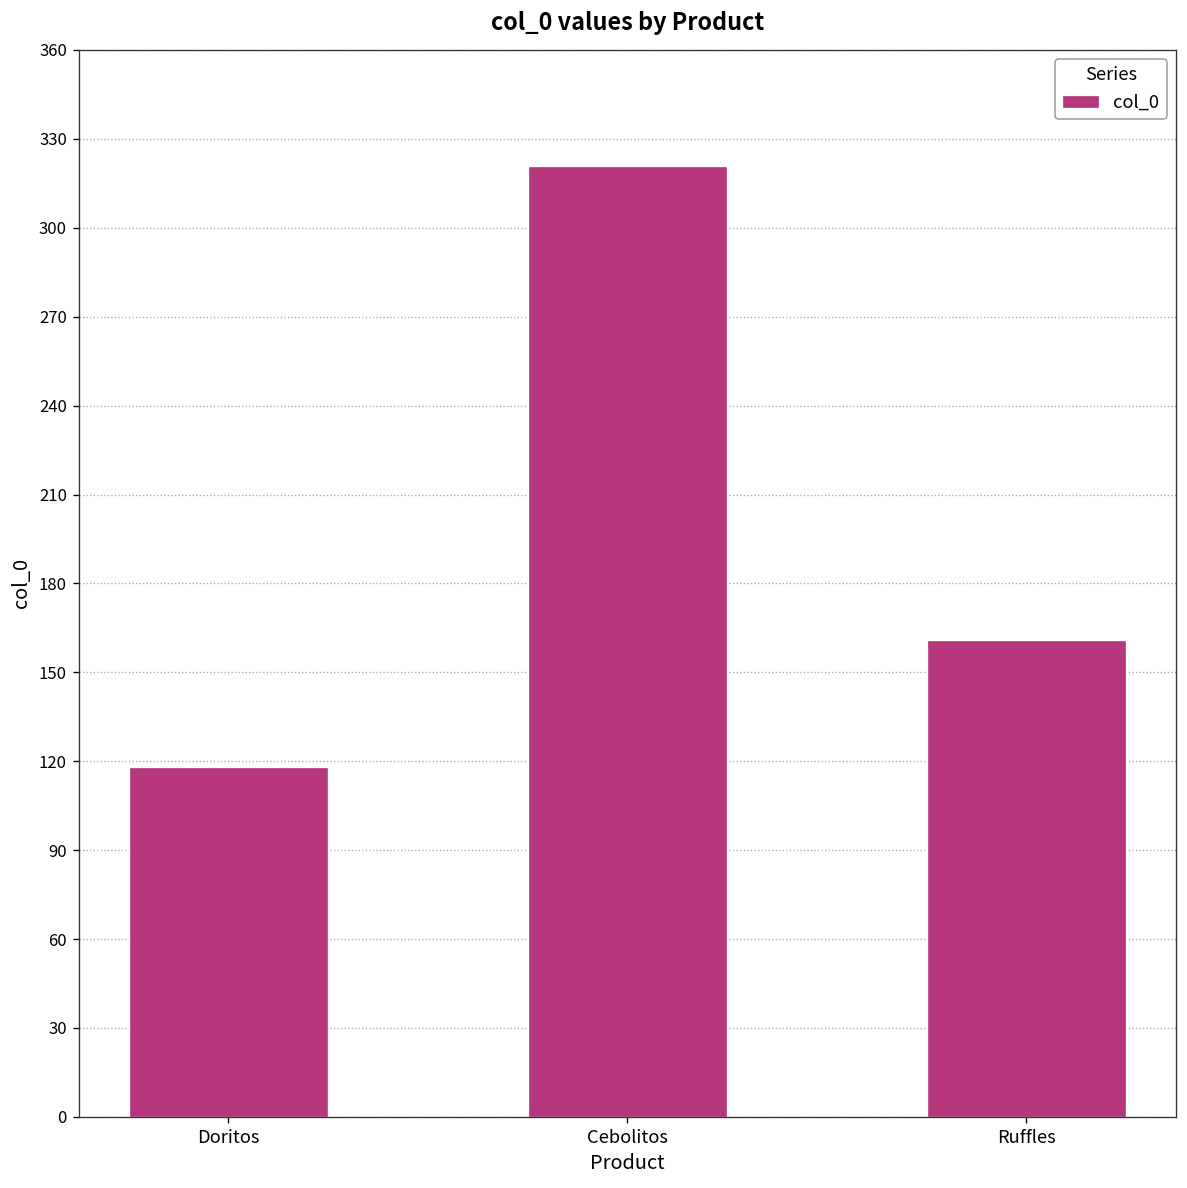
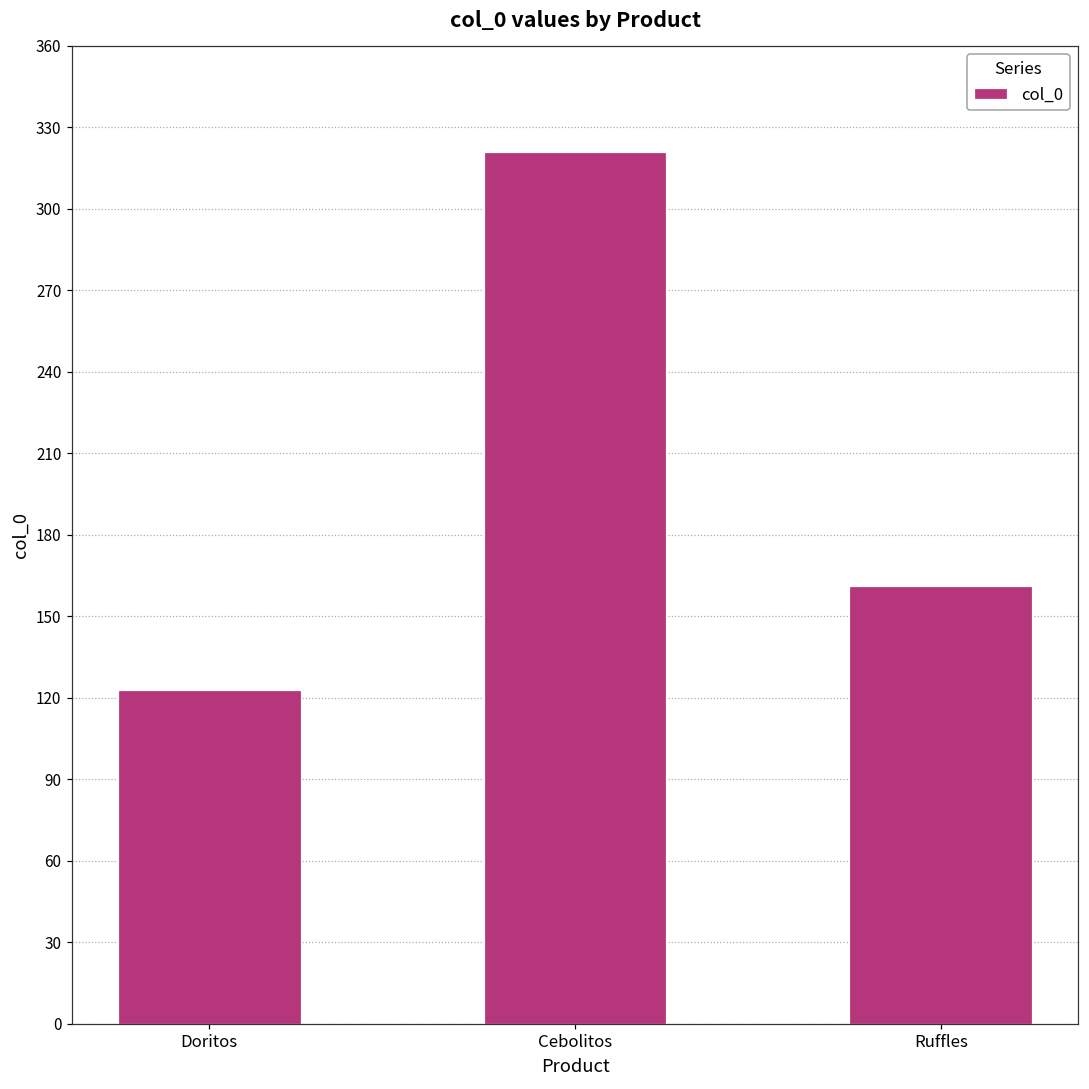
Doritos: 118 -> 123
